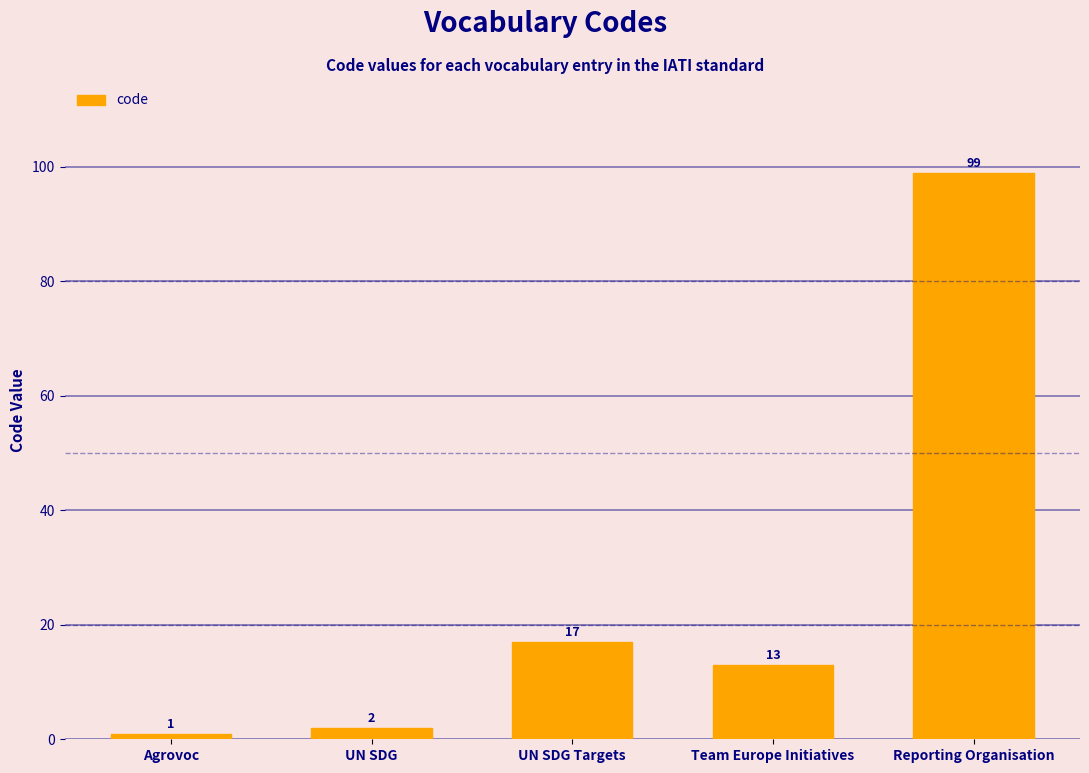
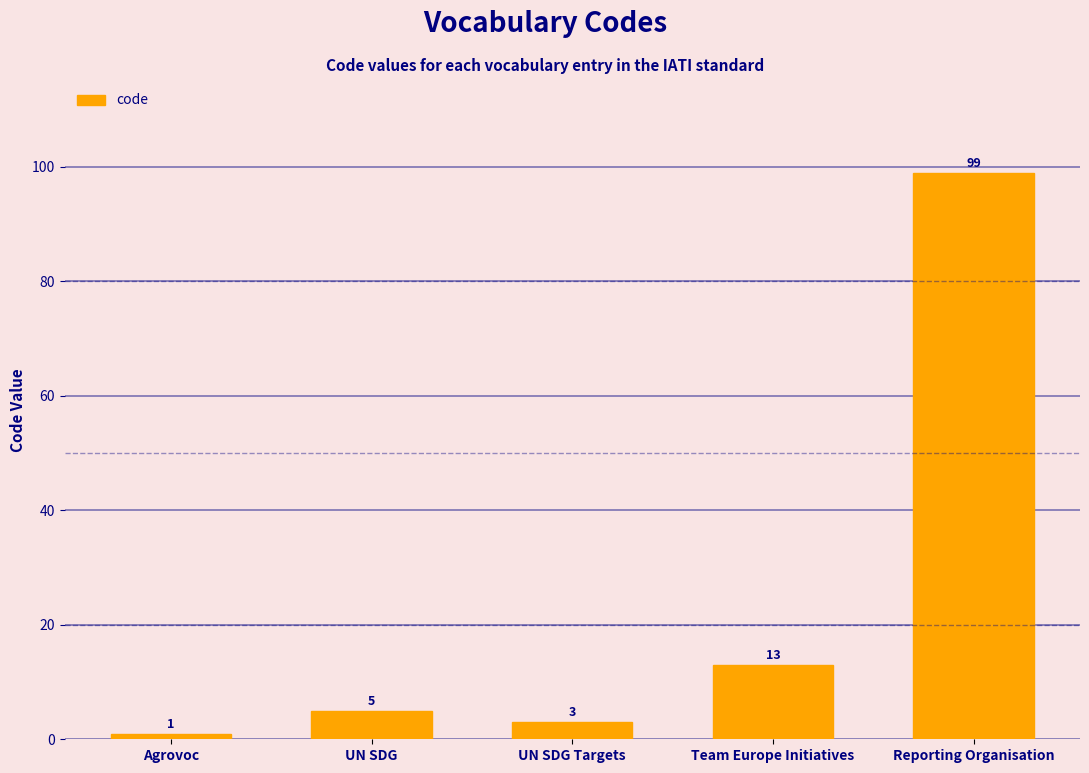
UN SDG: 2 -> 5
UN SDG Targets: 17 -> 3
